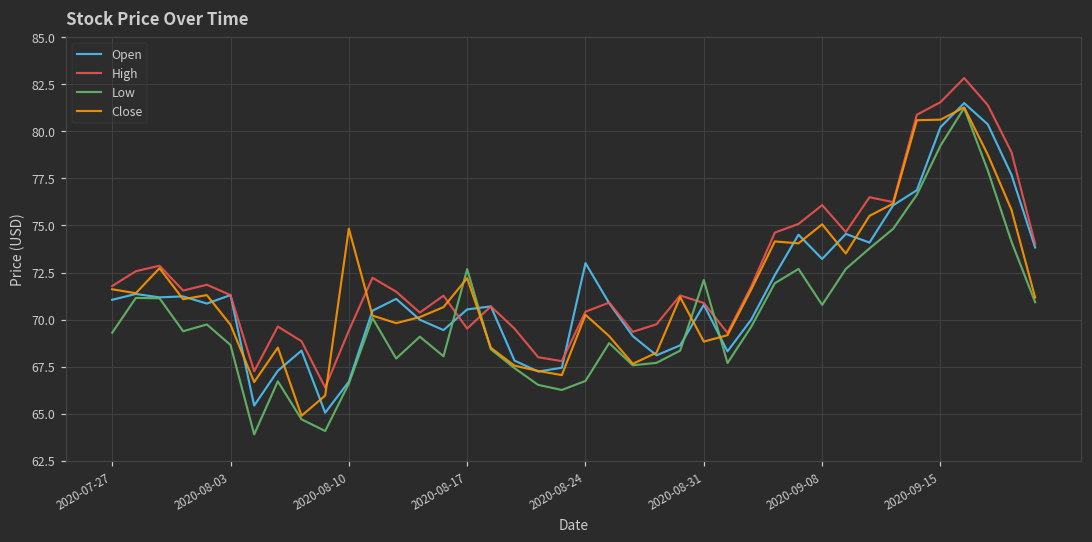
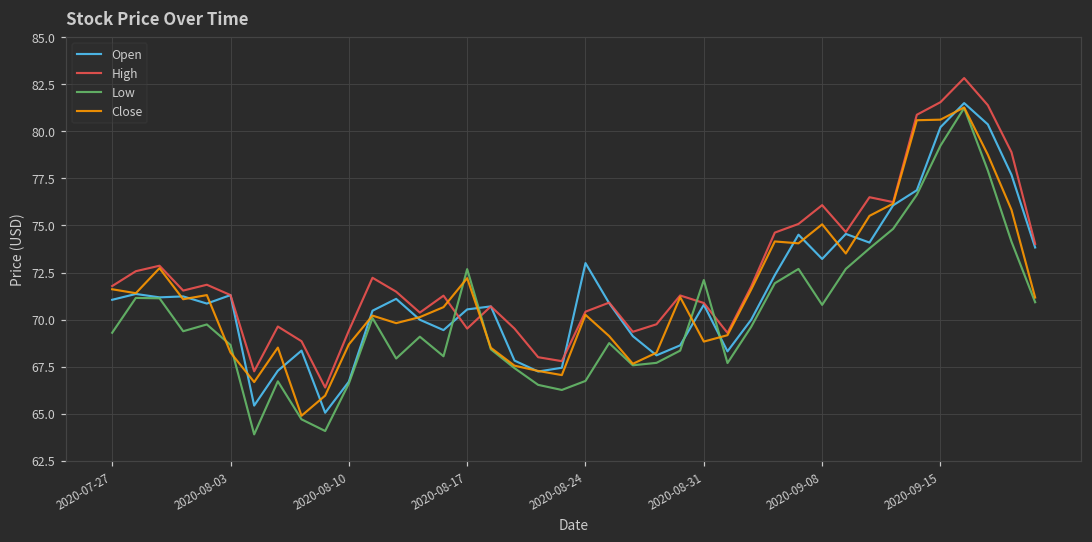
Close, 2020-08-03: 69.7 -> 68.3
Close, 2020-08-10: 74.8 -> 68.7
